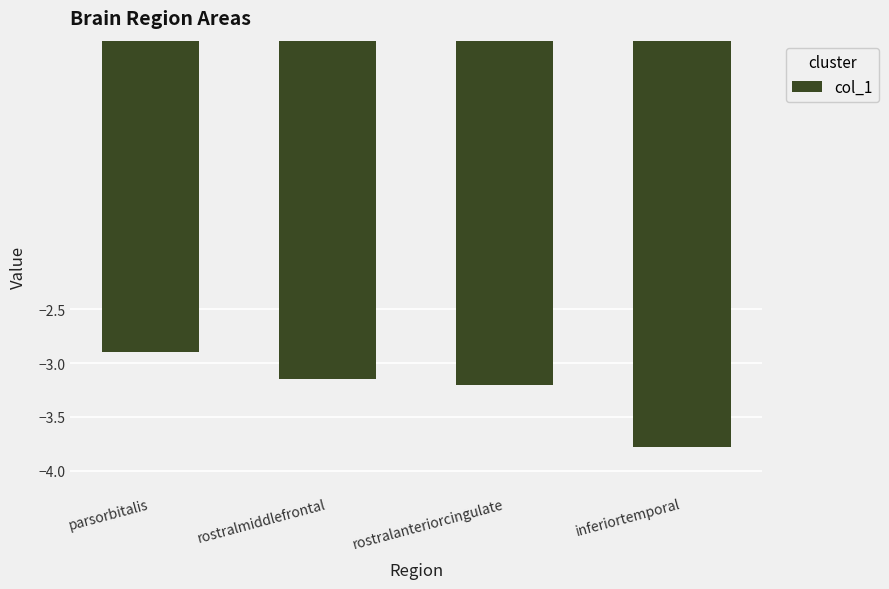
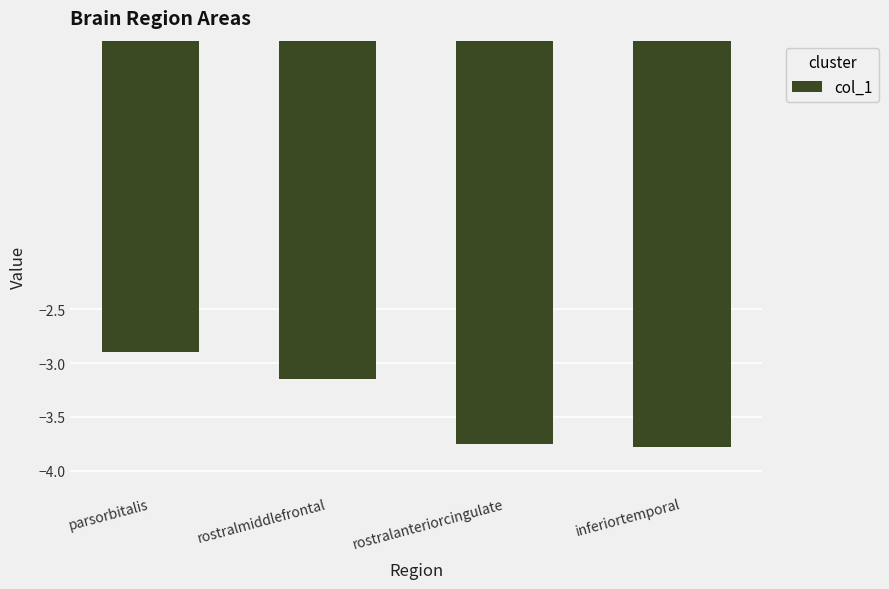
rostralanteriorcingulate: -3.20 -> -3.75
